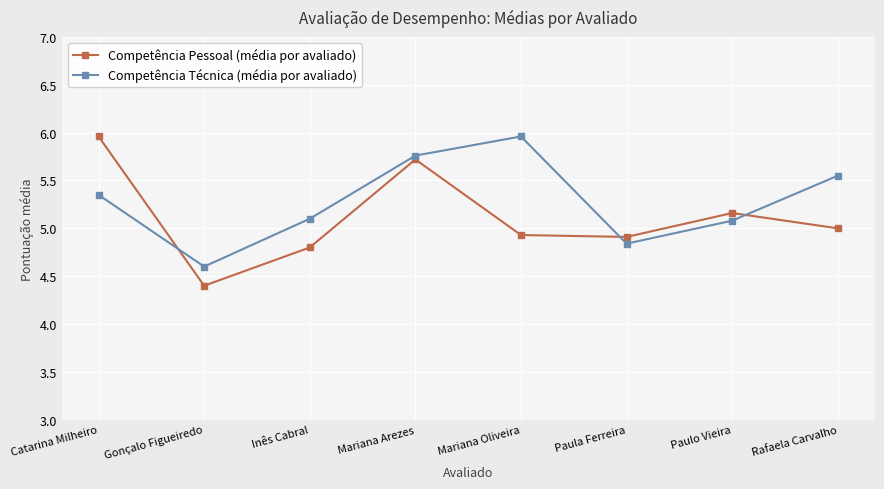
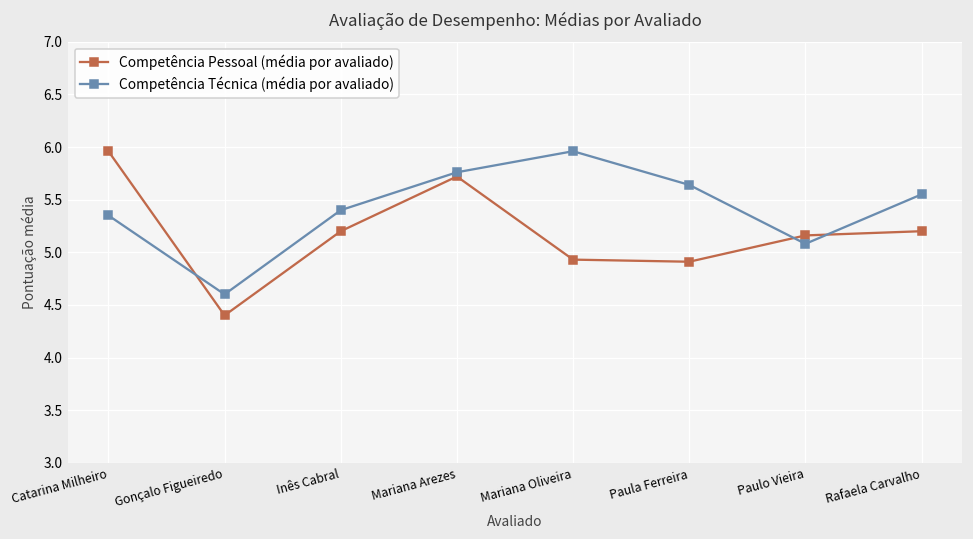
Competência Pessoal (média por avaliado), Inês Cabral: 4.8 -> 5.2
Competência Técnica (média por avaliado), Inês Cabral: 5.1 -> 5.4
Competência Técnica (média por avaliado), Paula Ferreira: 4.8 -> 5.6
Competência Pessoal (média por avaliado), Rafaela Carvalho: 5.0 -> 5.2
